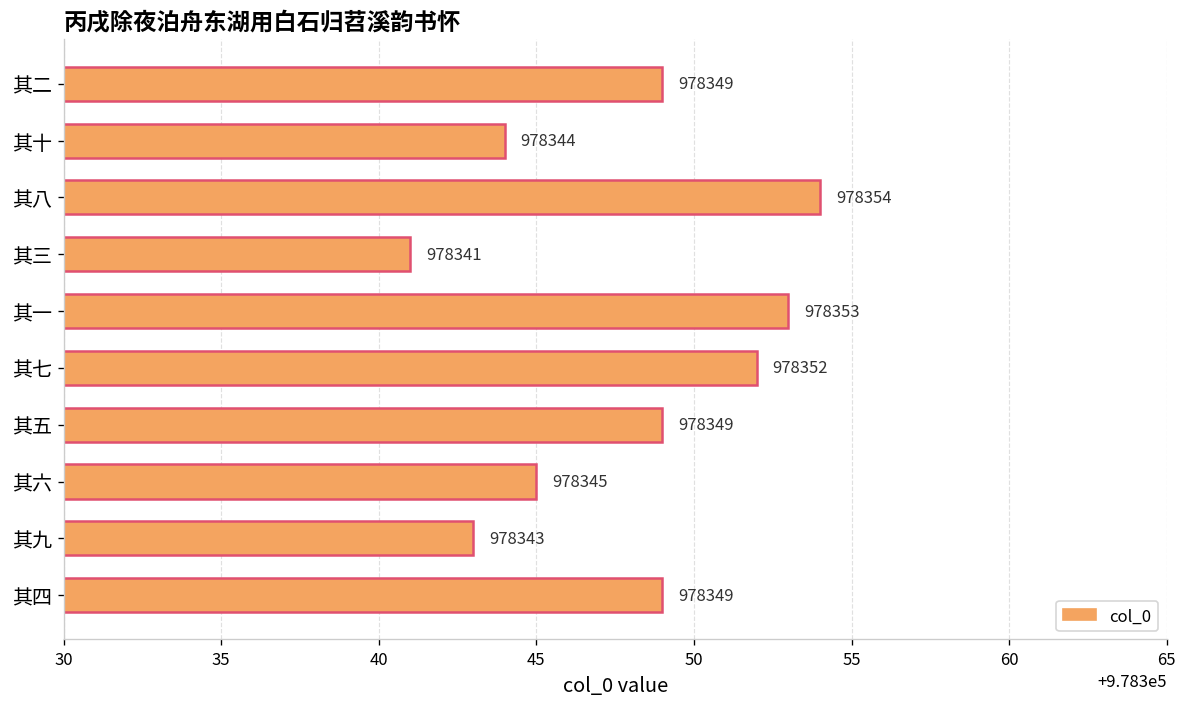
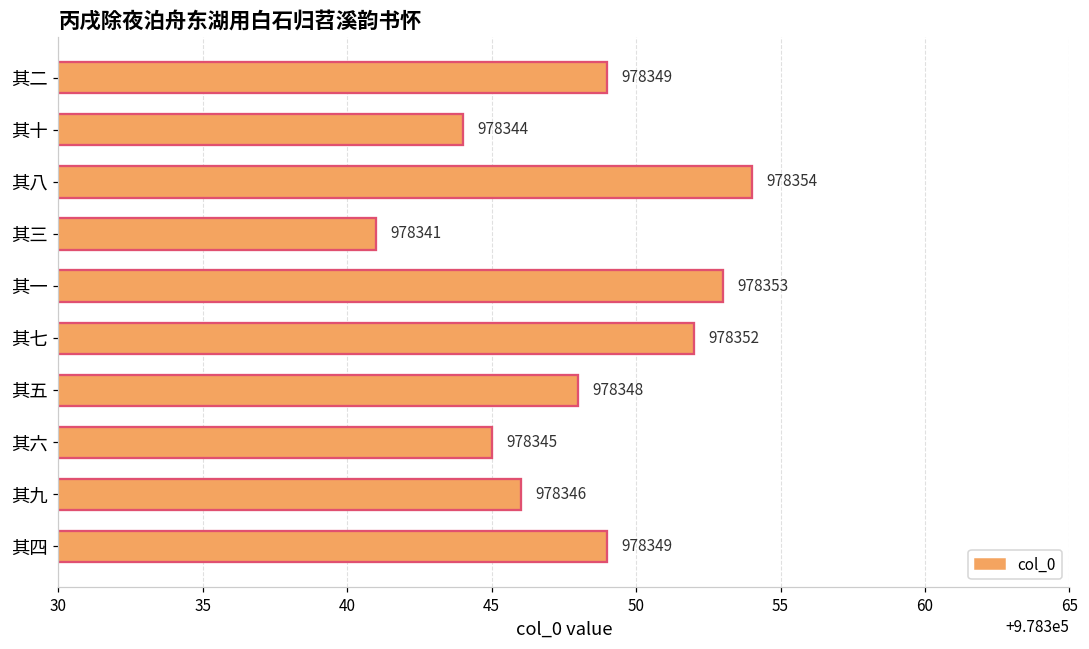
其五: 978349 -> 978348
其九: 978343 -> 978346
